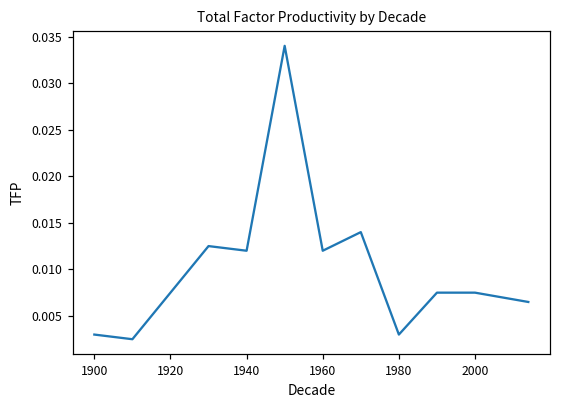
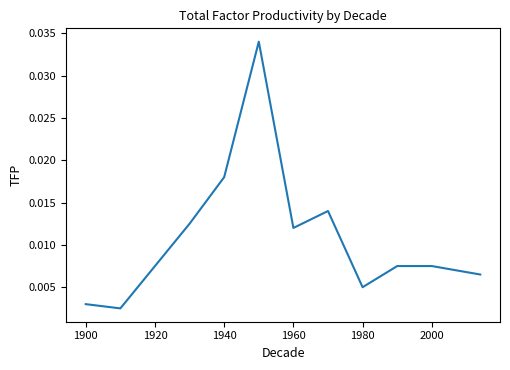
1940: 0.012 -> 0.018
1980: 0.003 -> 0.005
